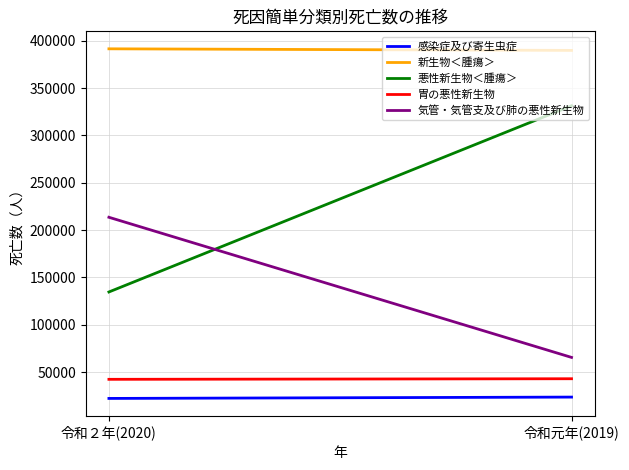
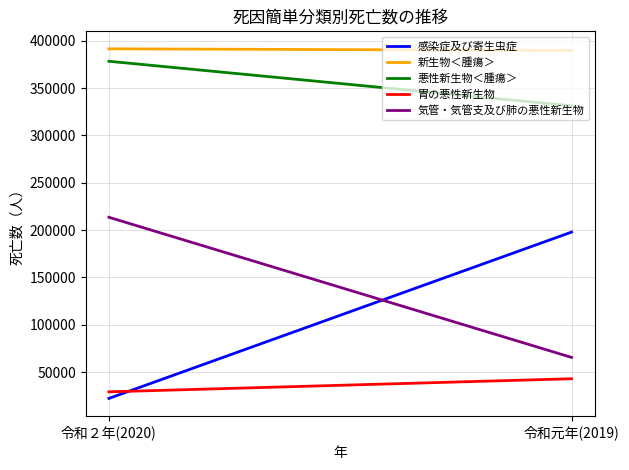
悪性新生物＜腫瘍＞, 令和２年(2020): 130000 -> 380000
胃の悪性新生物, 令和２年(2020): 40000 -> 30000
感染症及び寄生虫症, 令和元年(2019): 20000 -> 200000
